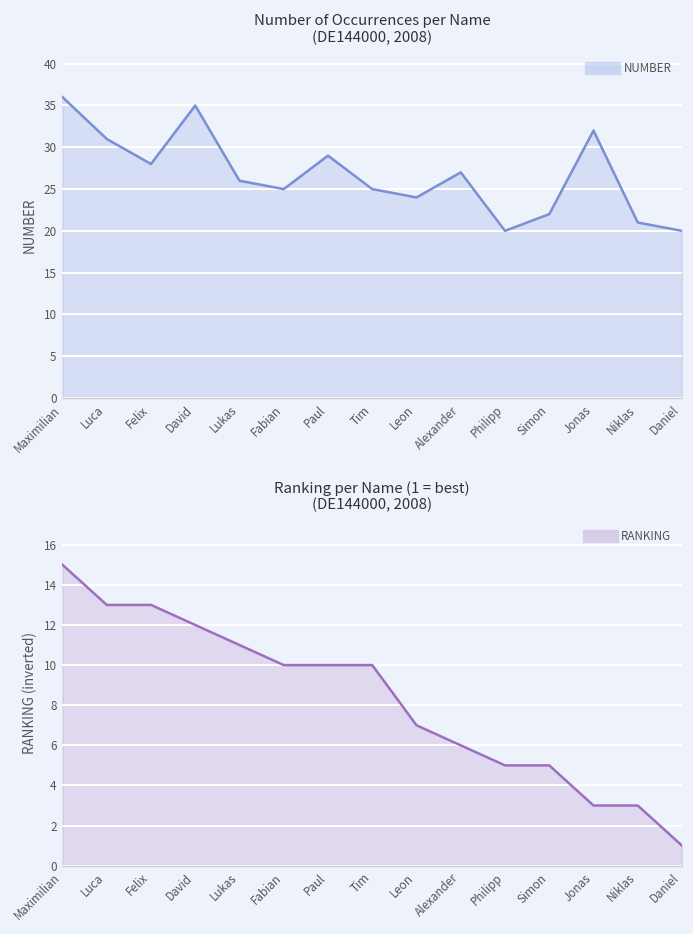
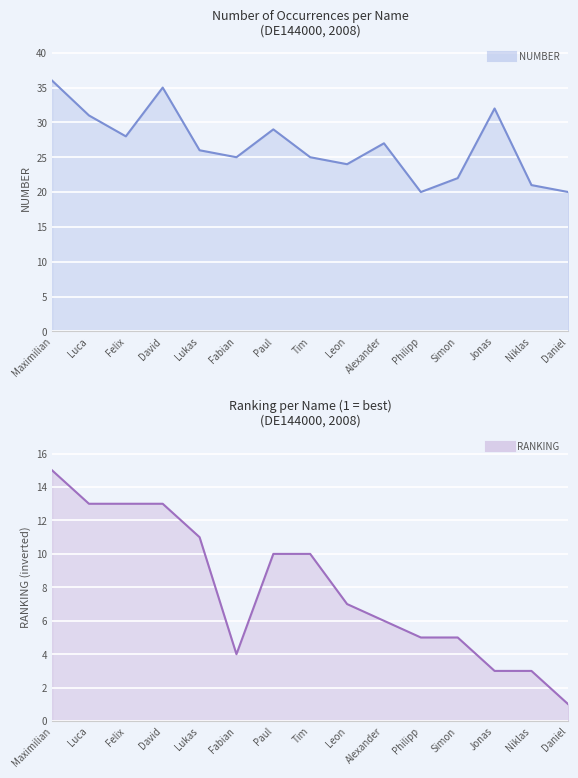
Ranking per Name (1 = best) (DE144000, 2008), David: 12.0 -> 13.0
Ranking per Name (1 = best) (DE144000, 2008), Fabian: 10.0 -> 4.0
